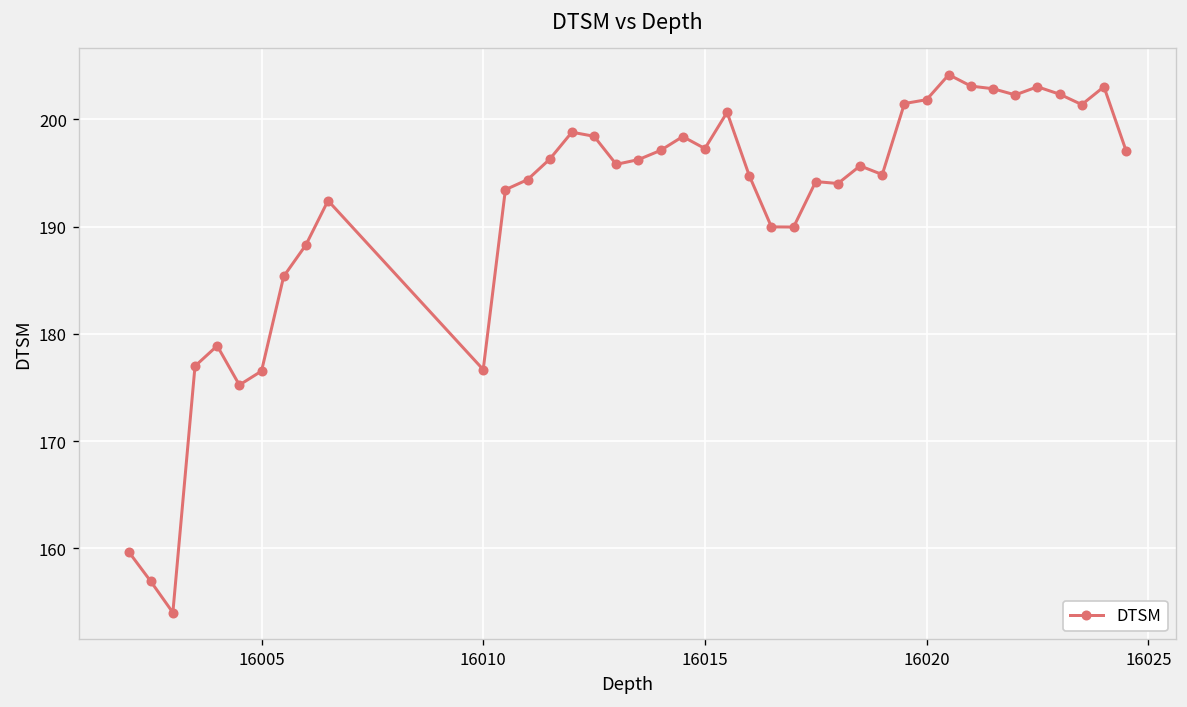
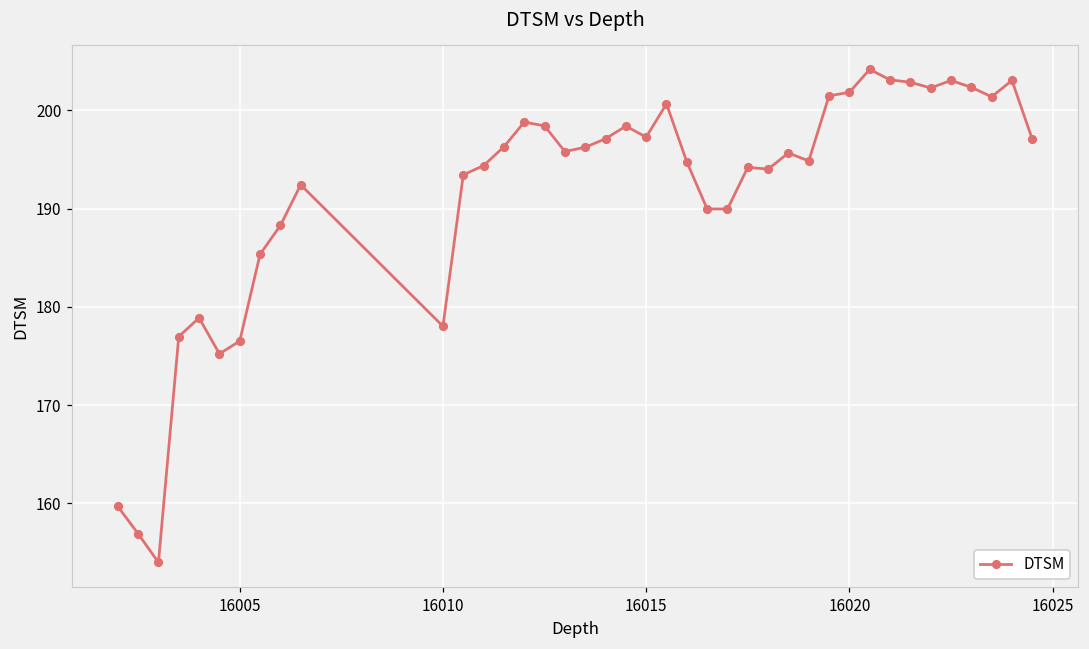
16010: 177 -> 178
